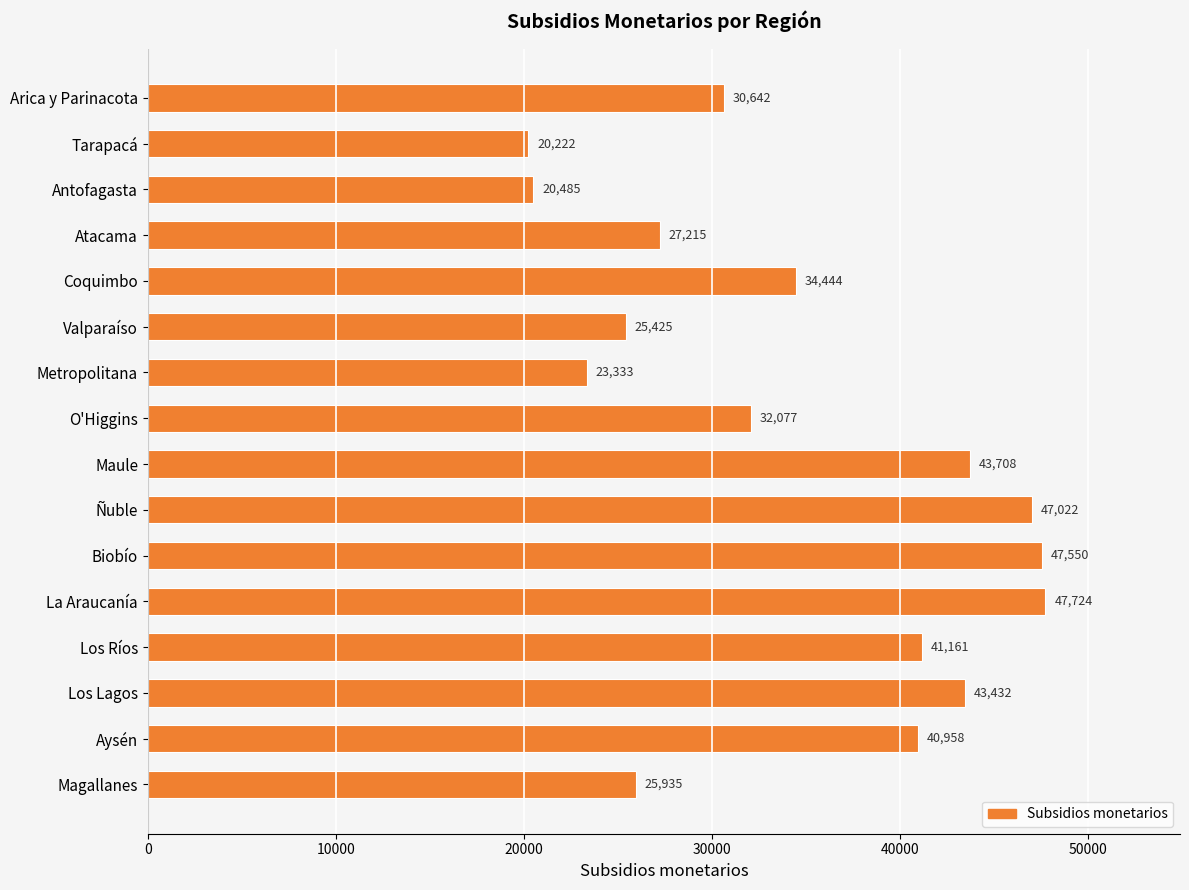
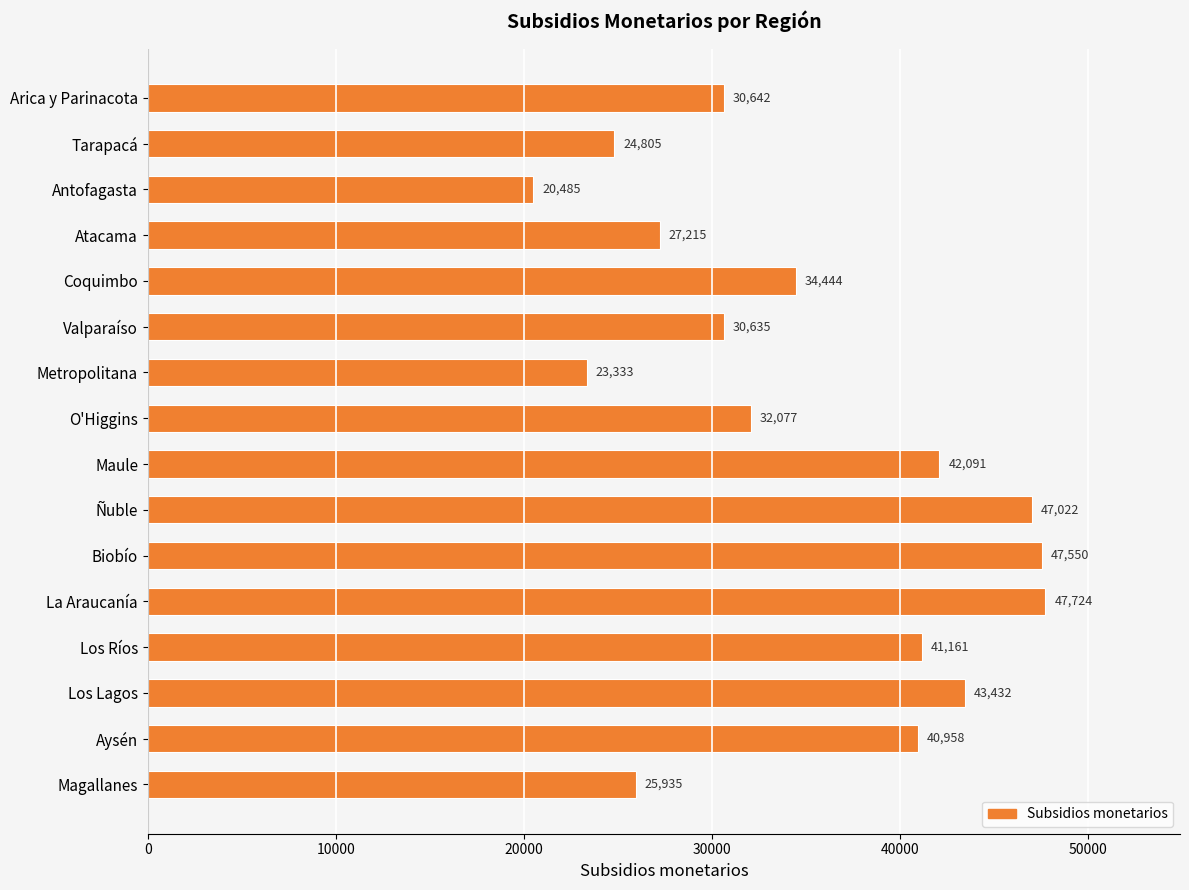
Tarapacá: 20,222 -> 24,805
Valparaíso: 25,425 -> 30,635
Maule: 43,708 -> 42,091
